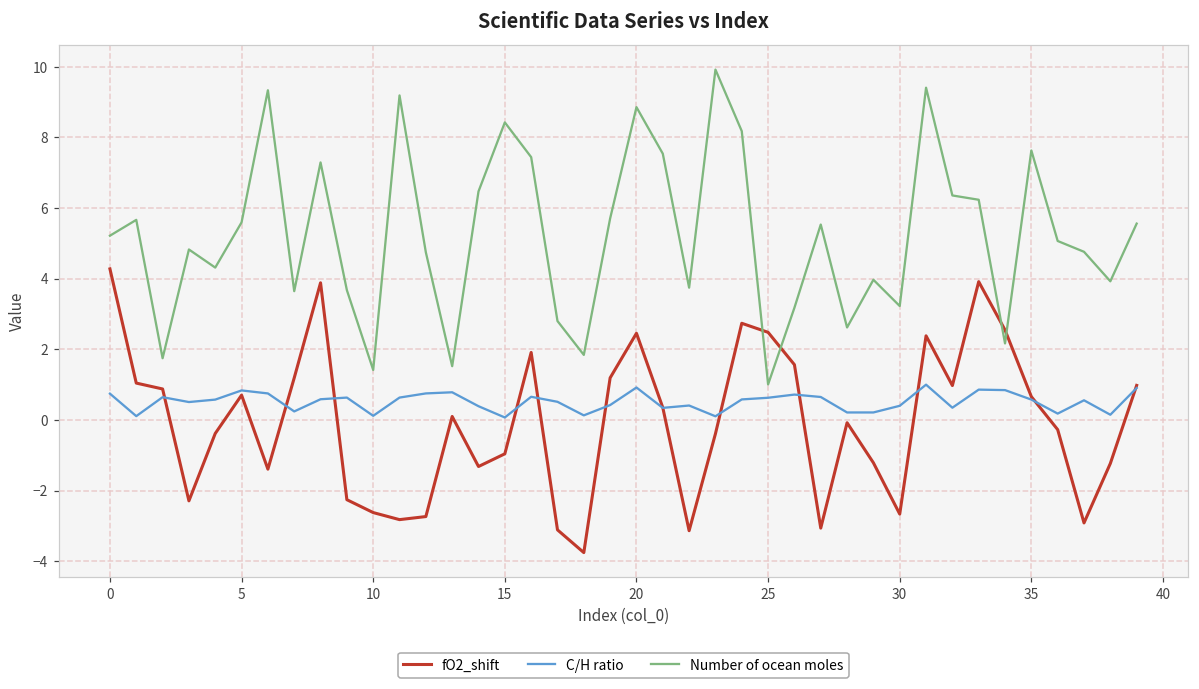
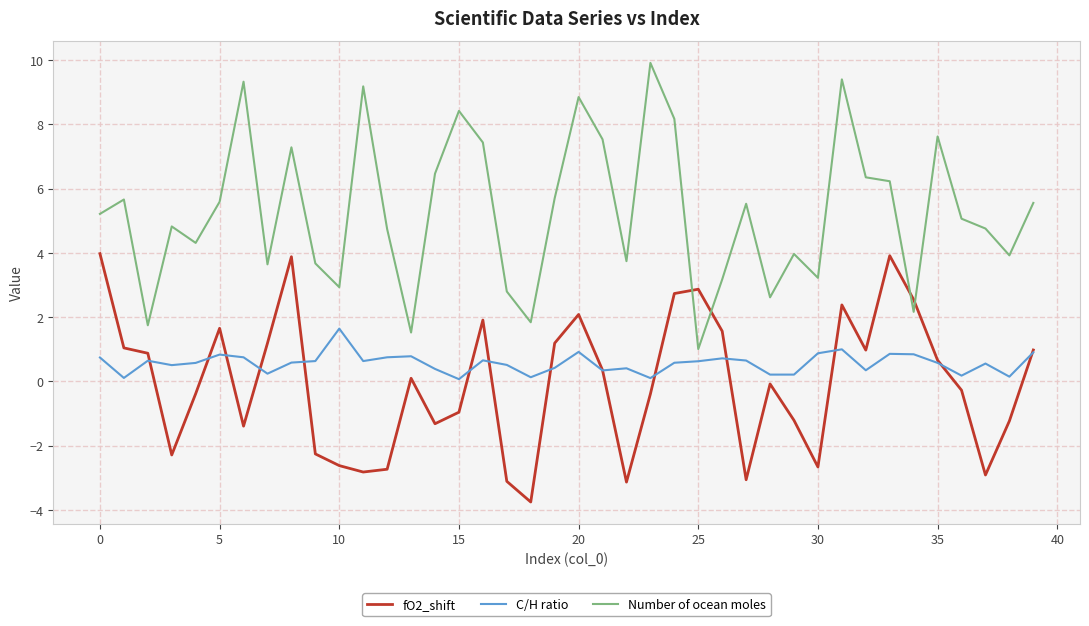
fO2_shift, 0: 4.3 -> 4.0
fO2_shift, 5: 0.7 -> 1.7
C/H ratio, 10: 0.1 -> 1.6
Number of ocean moles, 10: 1.4 -> 2.9
fO2_shift, 20: 2.5 -> 2.1
fO2_shift, 25: 2.5 -> 2.9
C/H ratio, 30: 0.4 -> 0.9
